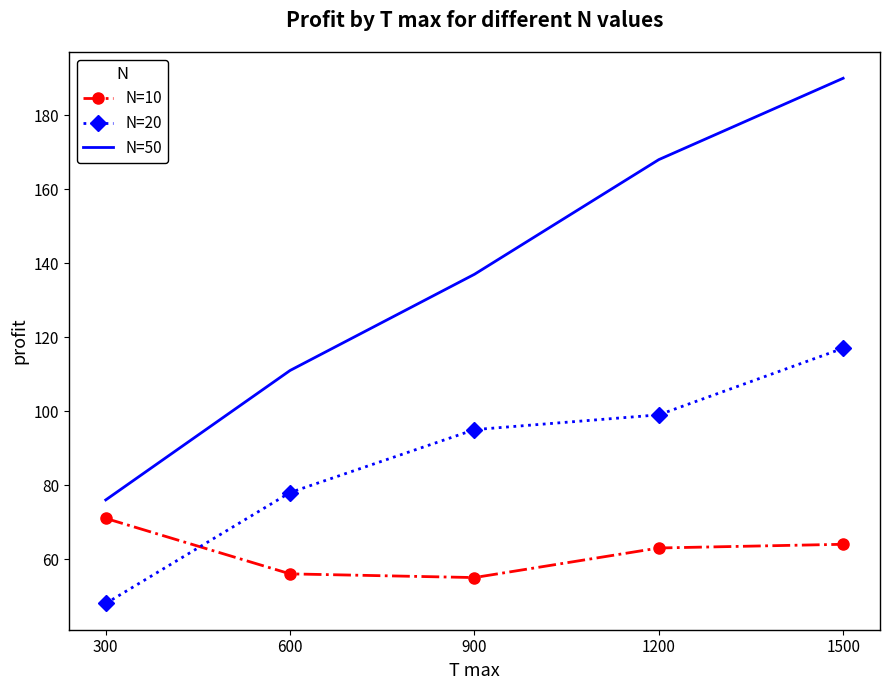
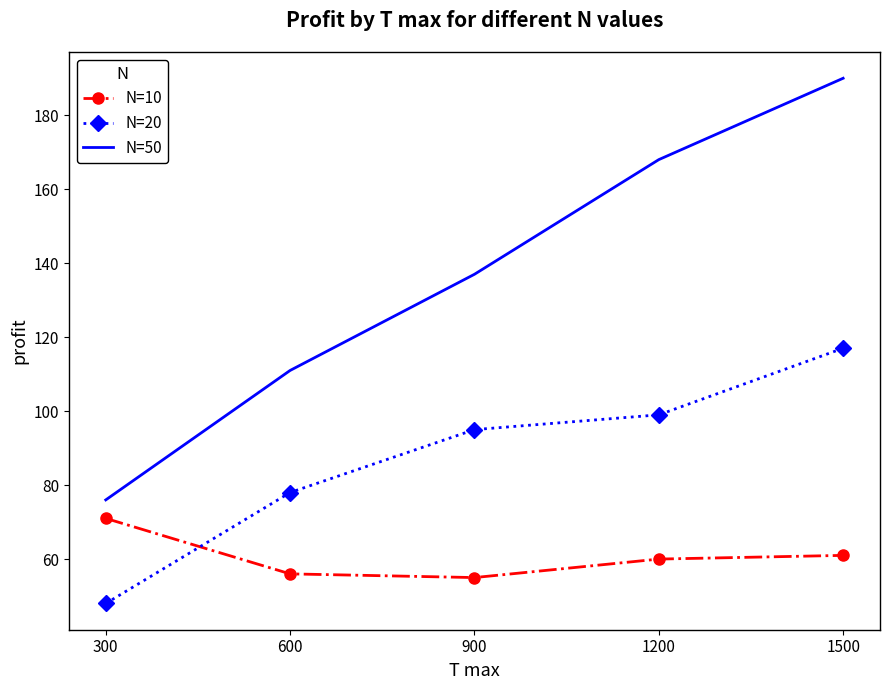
N=10, 1200: 63 -> 60
N=10, 1500: 64 -> 61
